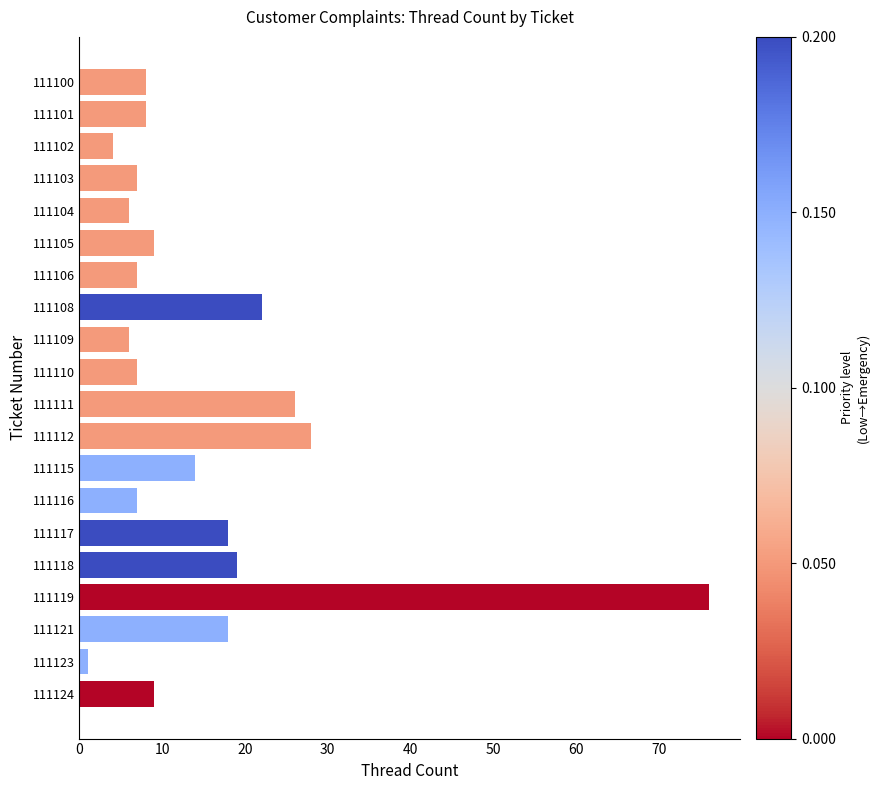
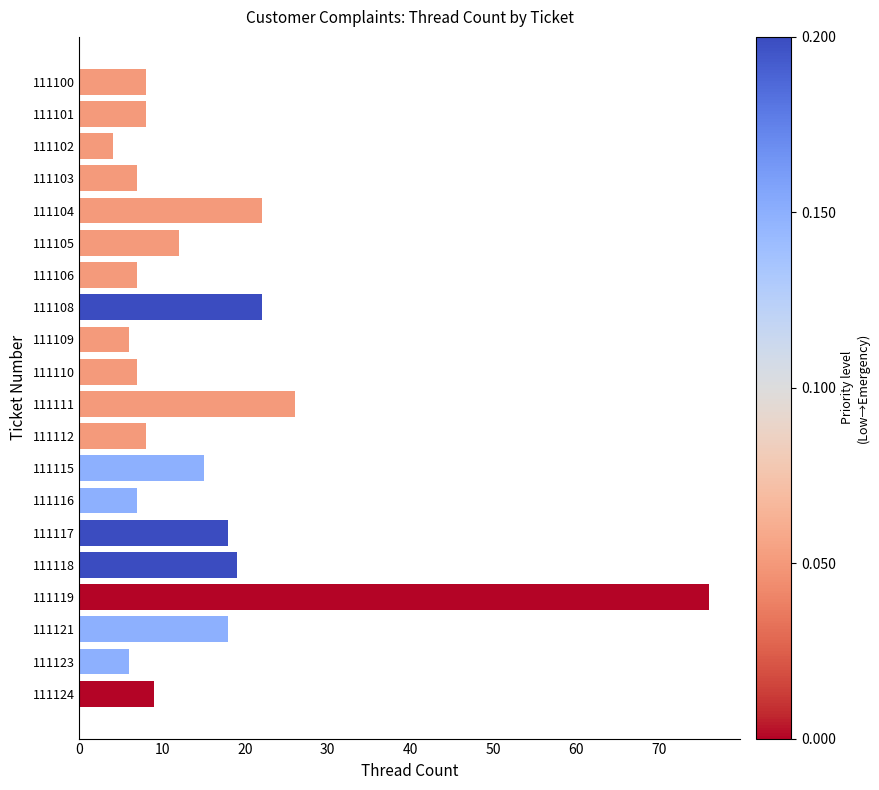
111104: 6 -> 22
111105: 9 -> 12
111112: 28 -> 8
111115: 14 -> 15
111123: 1 -> 6
